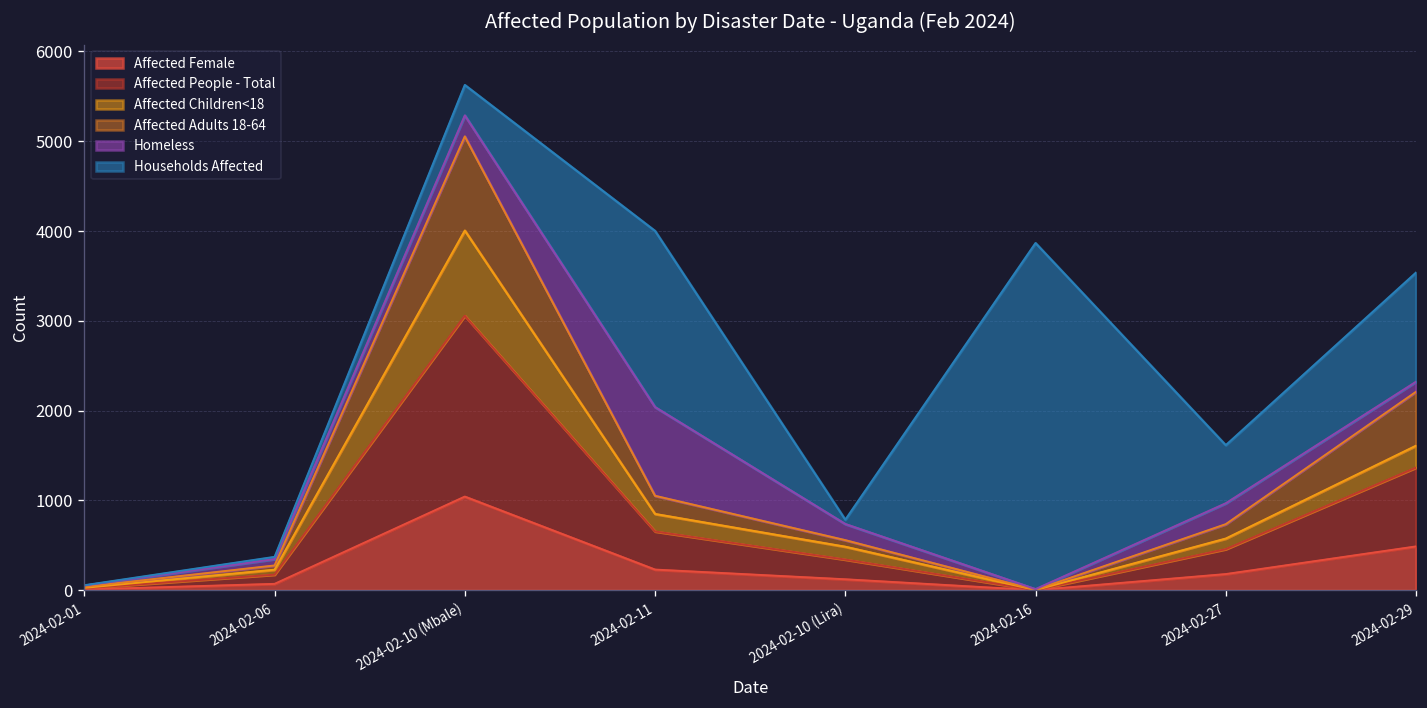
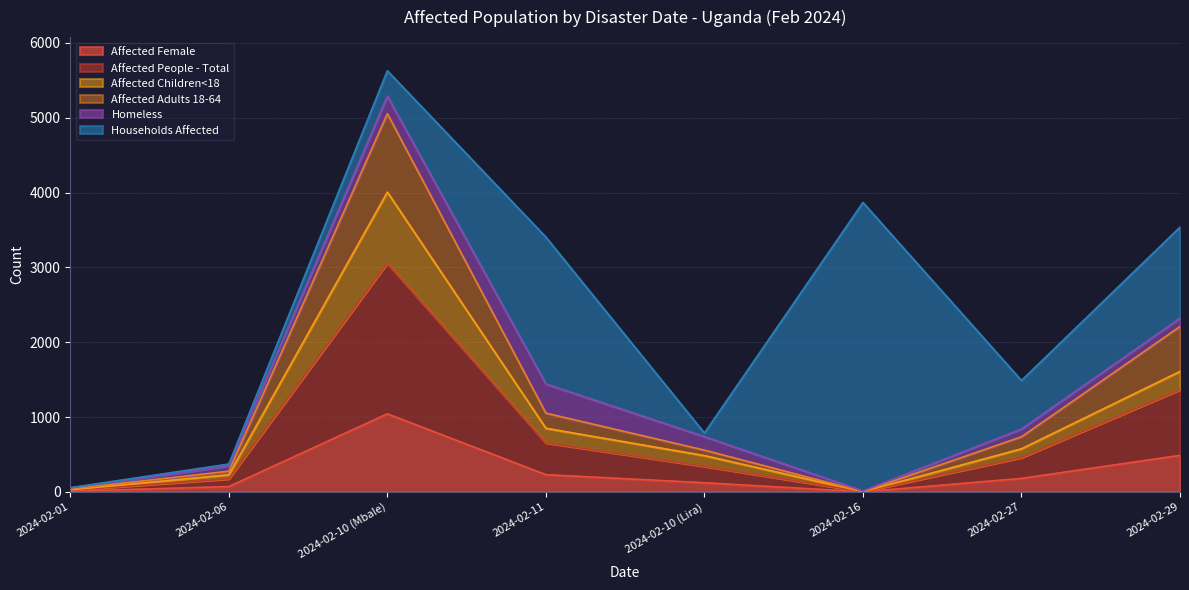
Homeless, 2024-02-11: 1000 -> 400
Homeless, 2024-02-27: 200 -> 100
